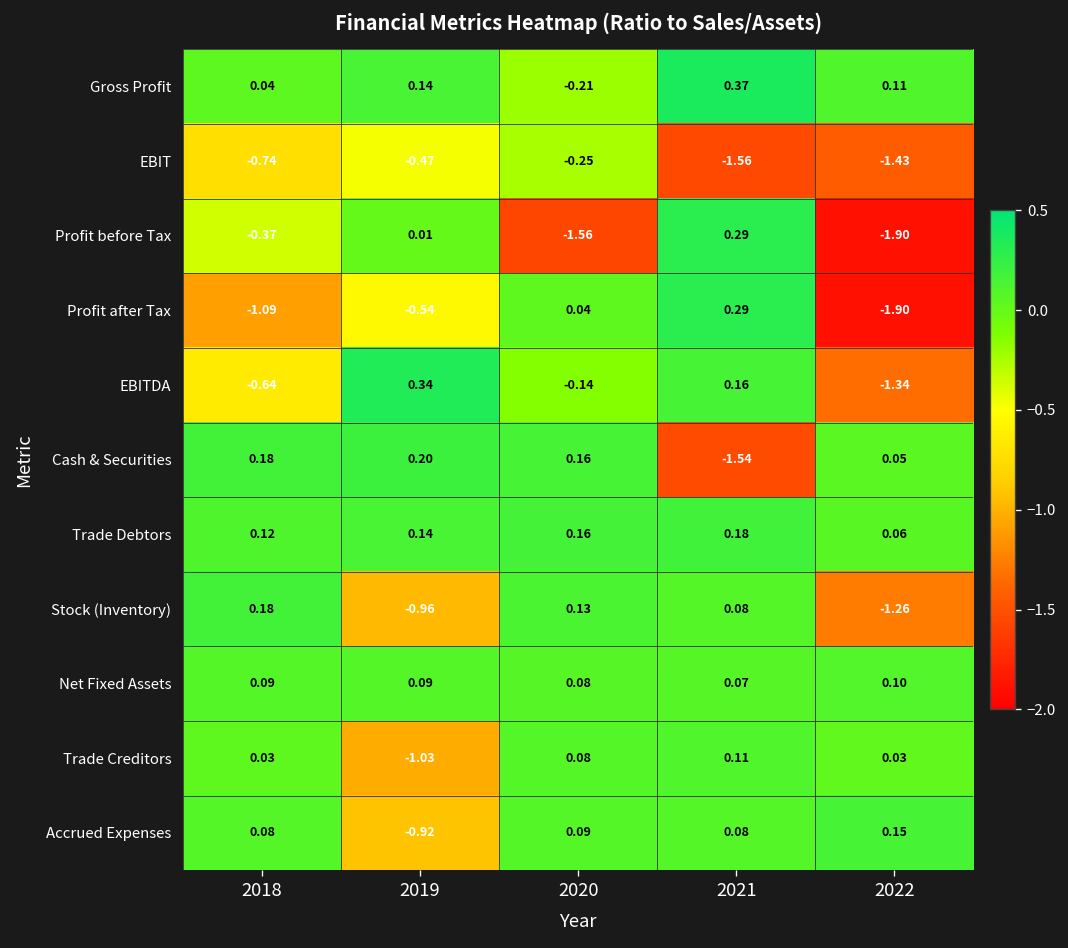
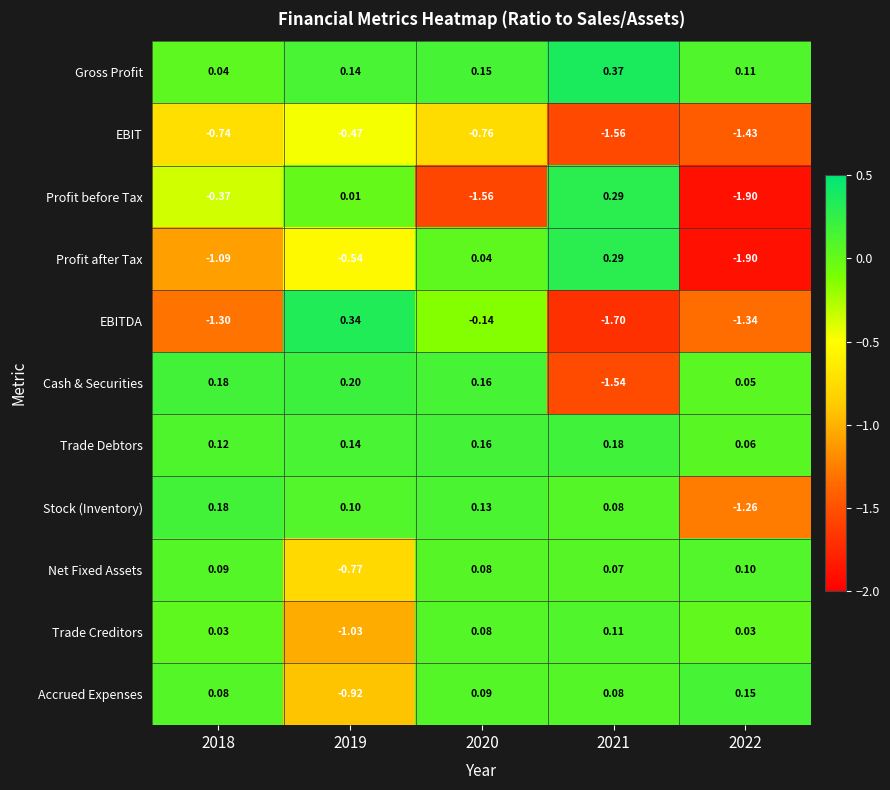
Gross Profit, 2020: -0.21 -> 0.15
EBIT, 2020: -0.25 -> -0.76
EBITDA, 2018: -0.64 -> -1.30
EBITDA, 2021: 0.16 -> -1.70
Stock (Inventory), 2019: -0.96 -> 0.10
Net Fixed Assets, 2019: 0.09 -> -0.77
